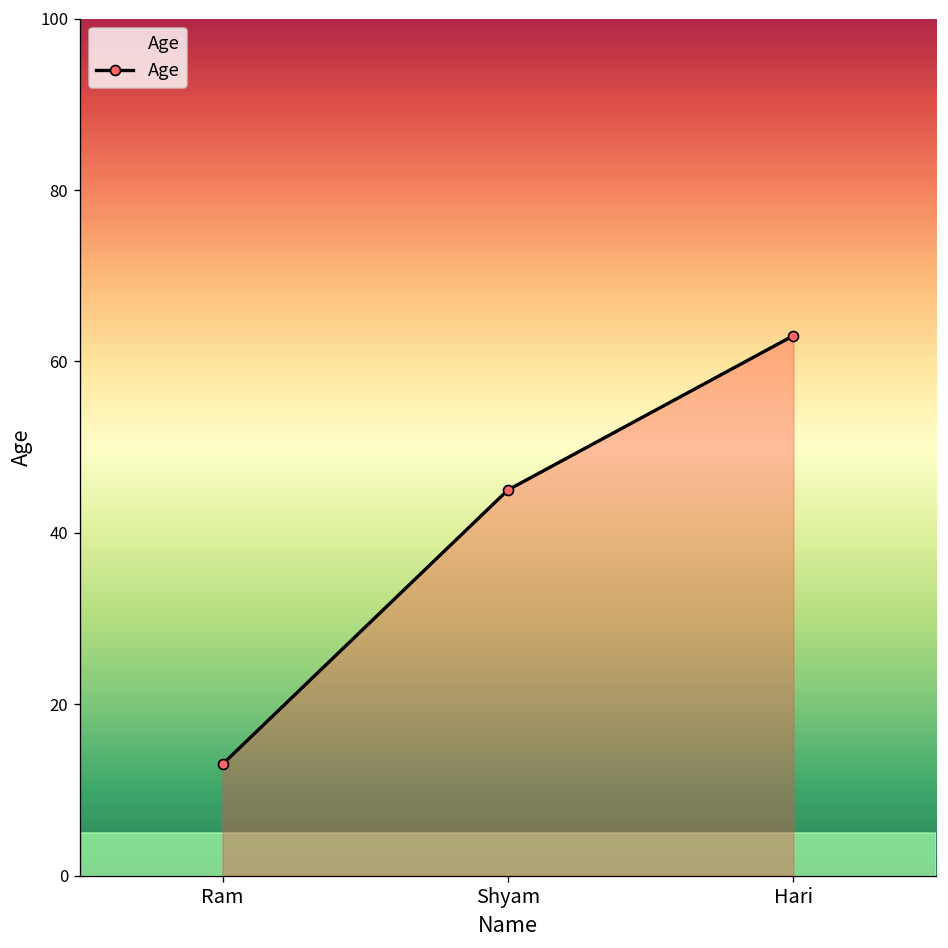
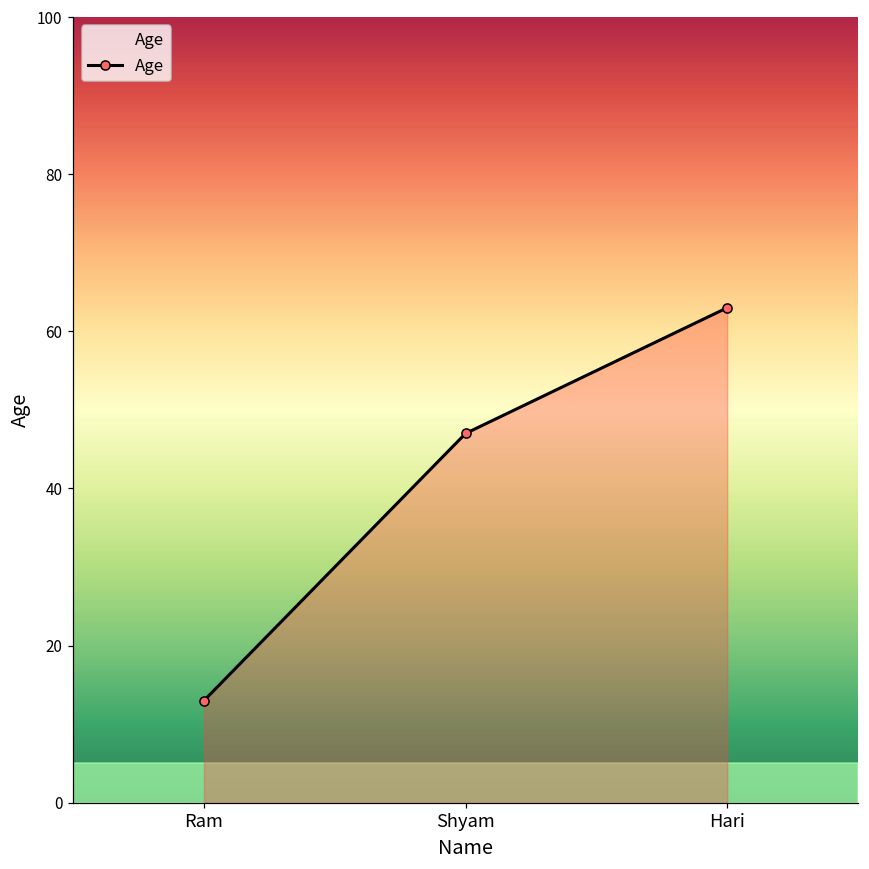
Shyam: 45 -> 47
